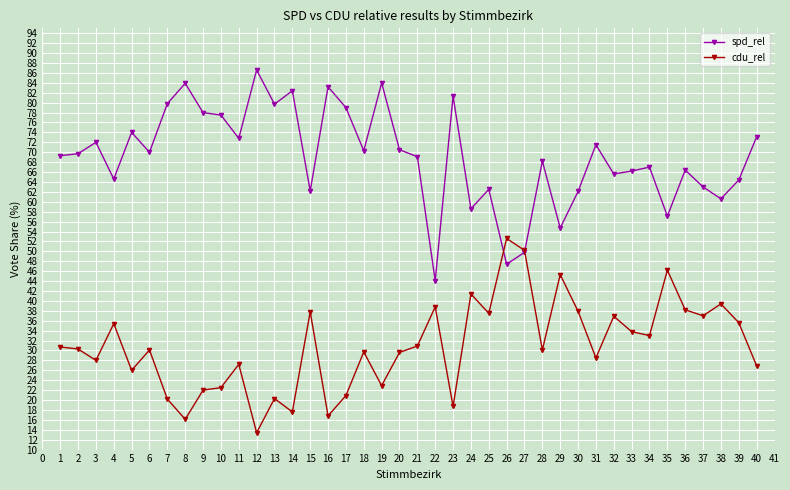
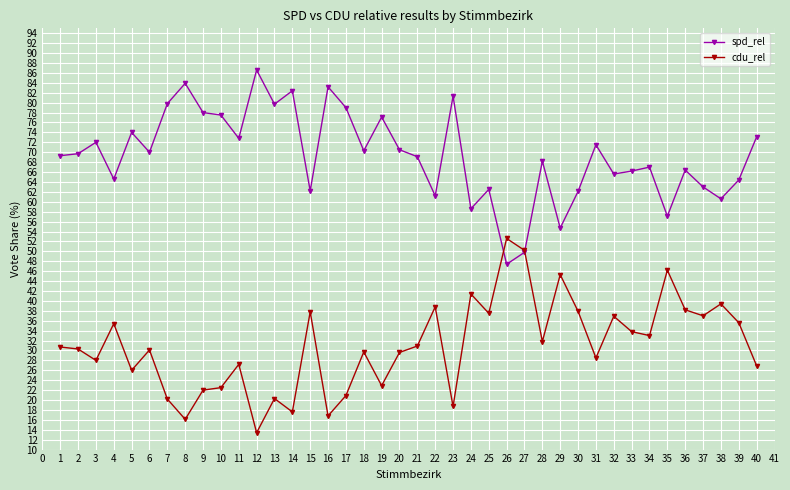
spd_rel, 19: 84 -> 77
spd_rel, 22: 44 -> 61
cdu_rel, 28: 30 -> 32
